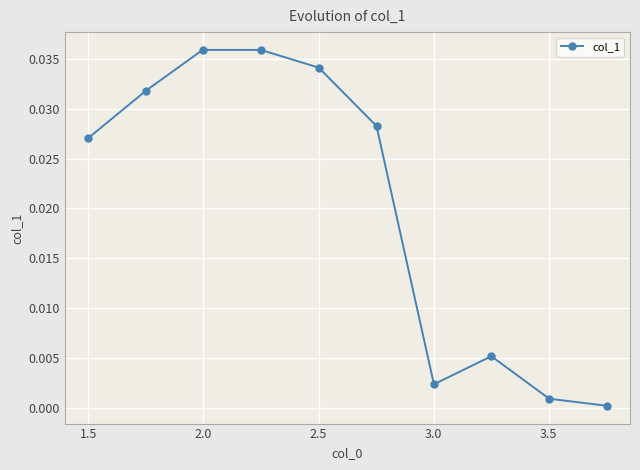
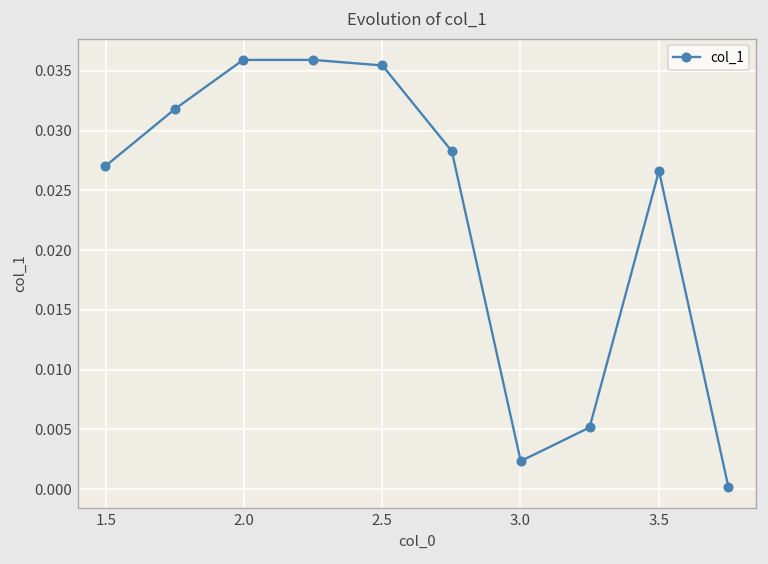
2.5: 0.034 -> 0.035
3.5: 0.001 -> 0.027
